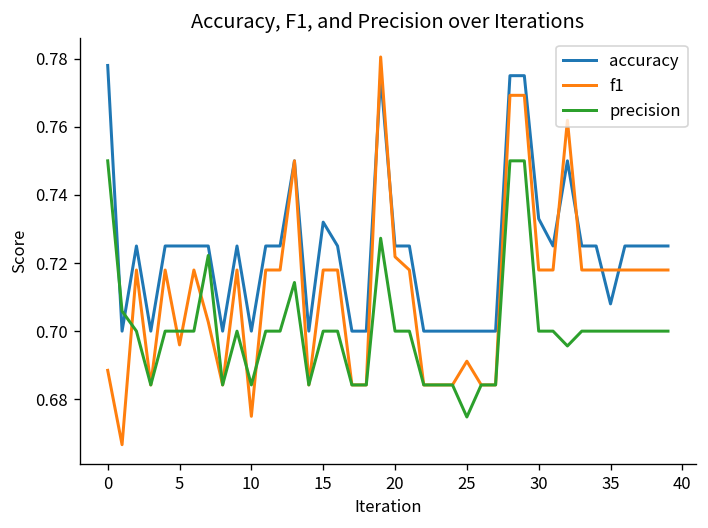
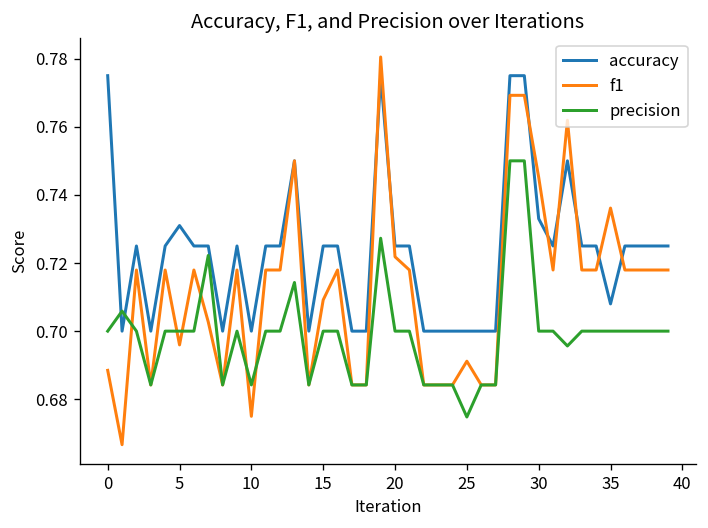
accuracy, 0: 0.778 -> 0.775
precision, 0: 0.75 -> 0.70
accuracy, 5: 0.725 -> 0.731
accuracy, 15: 0.732 -> 0.725
f1, 15: 0.718 -> 0.709
f1, 30: 0.718 -> 0.745
f1, 35: 0.718 -> 0.736
